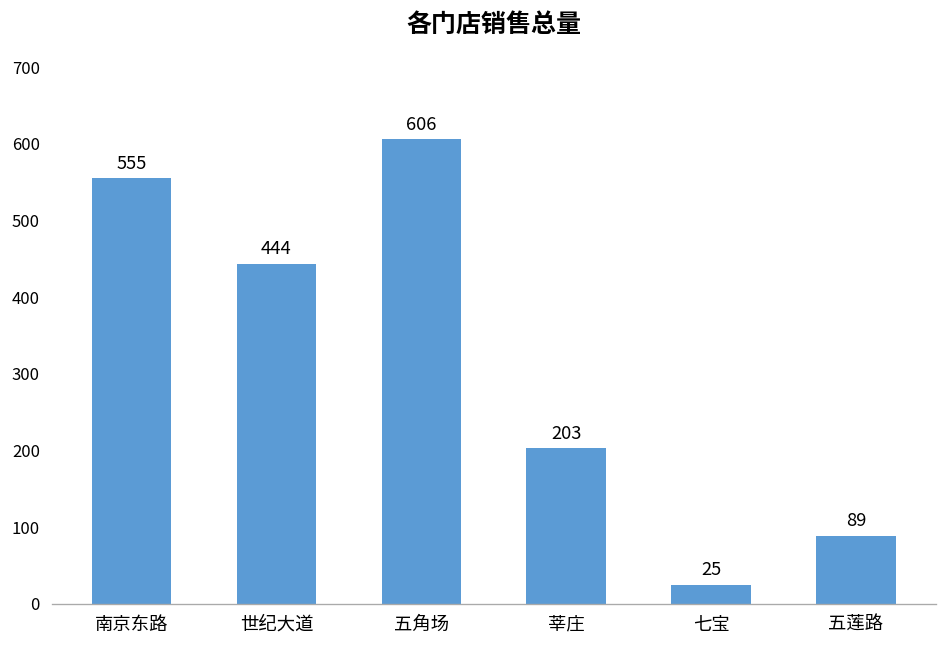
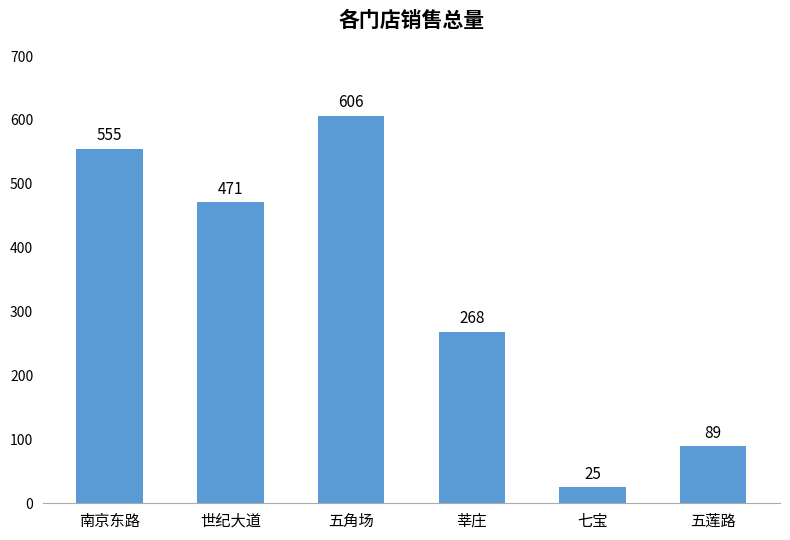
世纪大道: 444 -> 471
莘庄: 203 -> 268
